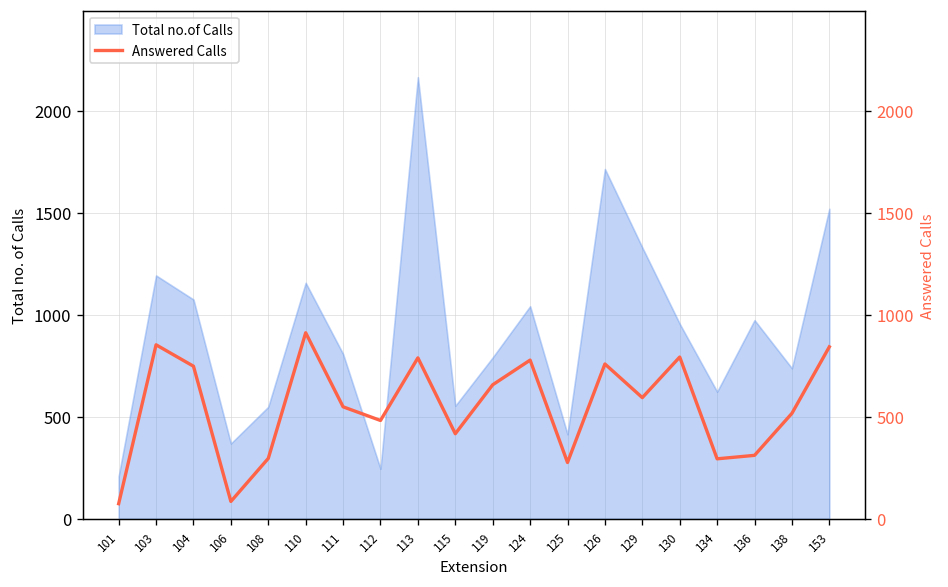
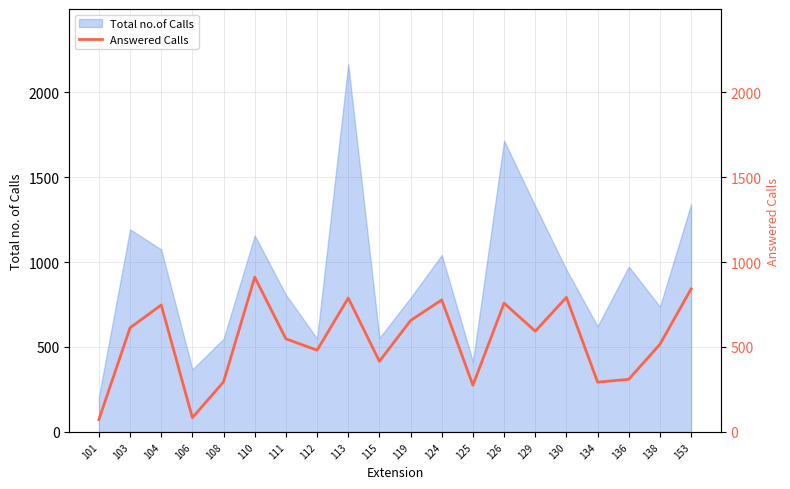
Total no.of Calls, 112: 240 -> 550
Total no.of Calls, 153: 1520 -> 1340
Answered Calls, 103: 850 -> 610
